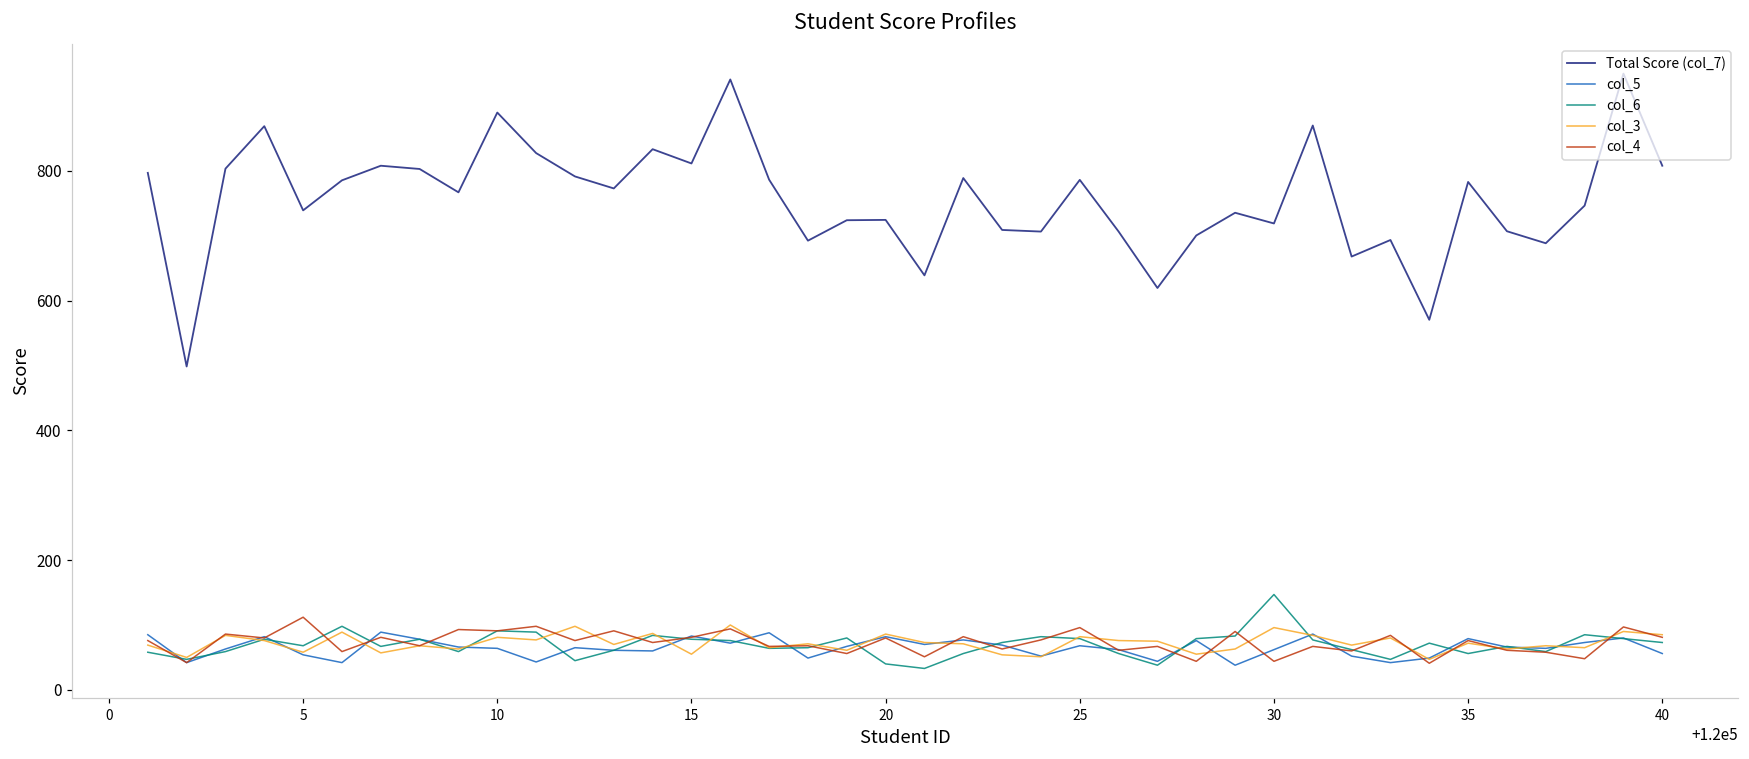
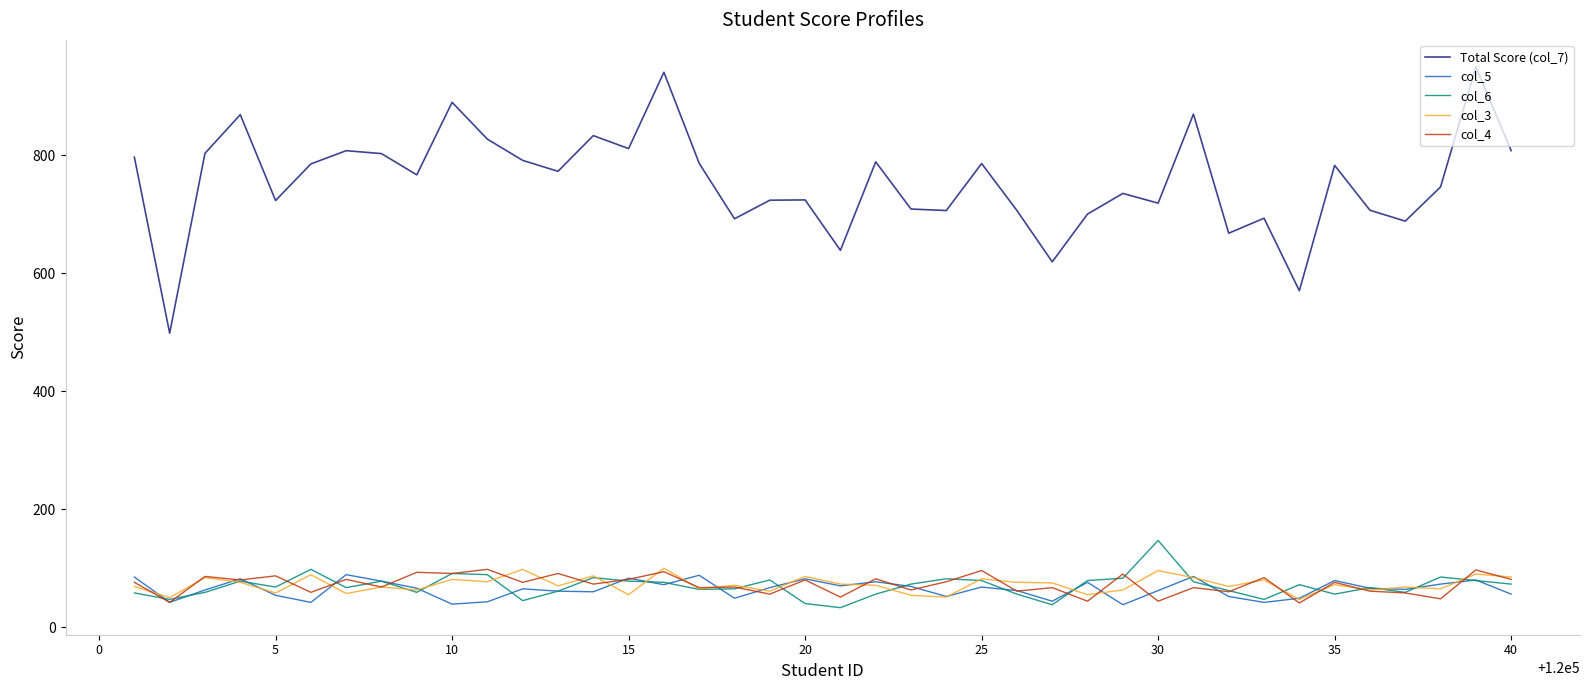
Total Score (col_7), 5: 740 -> 720
col_4, 5: 110 -> 90
col_5, 10: 60 -> 40
